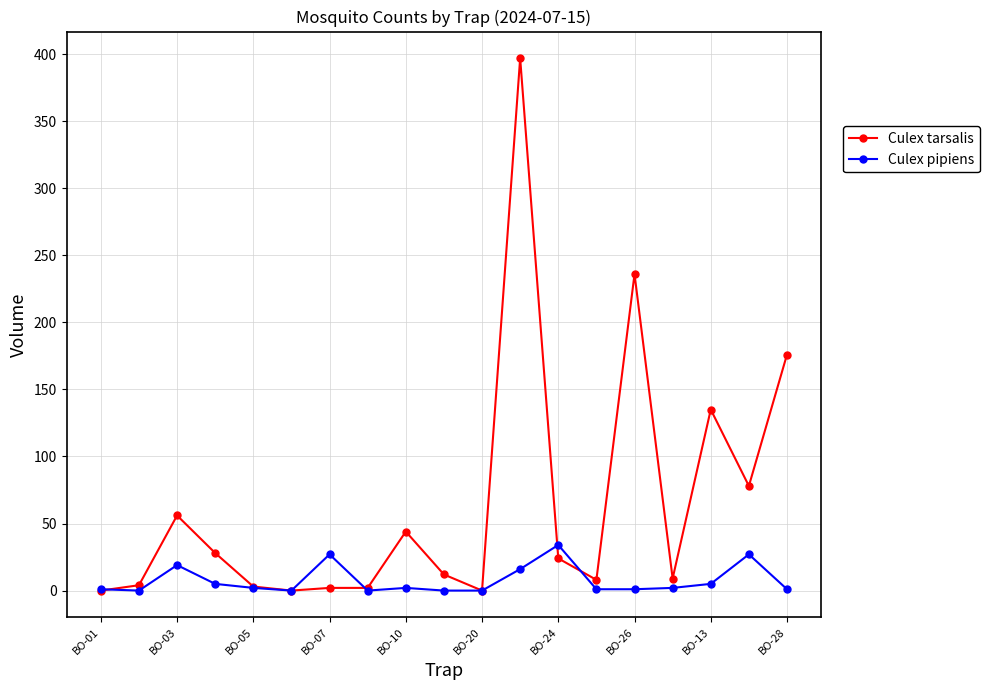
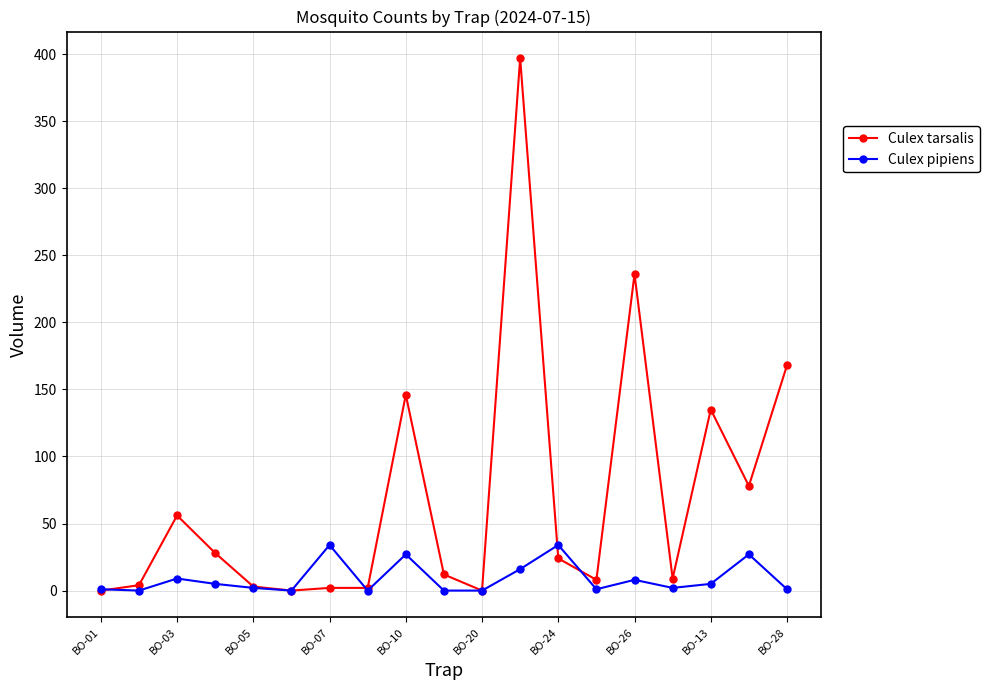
Culex pipiens, BO-03: 19 -> 9
Culex pipiens, BO-07: 27 -> 34
Culex tarsalis, BO-10: 44 -> 146
Culex pipiens, BO-10: 2 -> 27
Culex pipiens, BO-26: 1 -> 8
Culex tarsalis, BO-28: 176 -> 168
